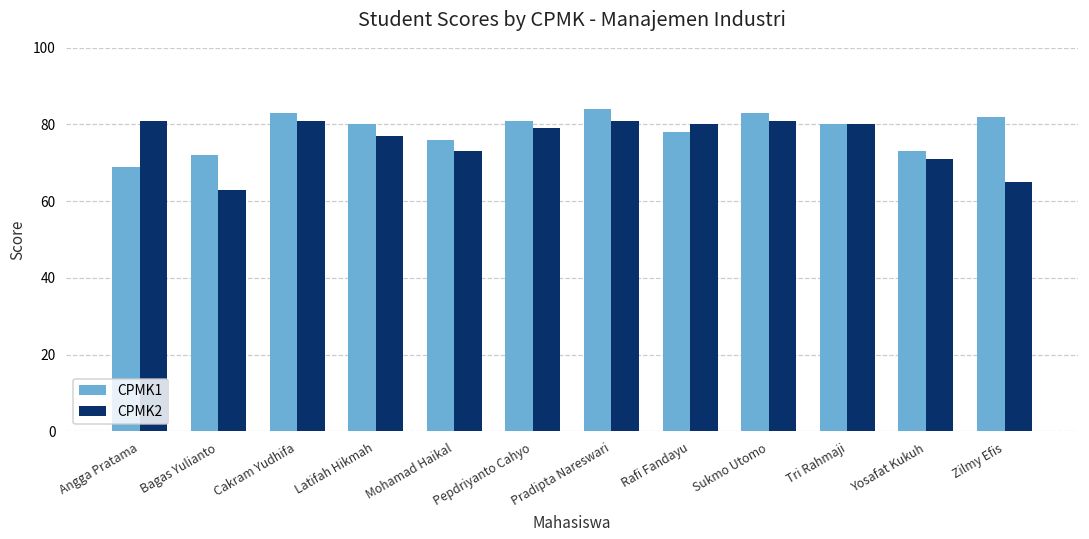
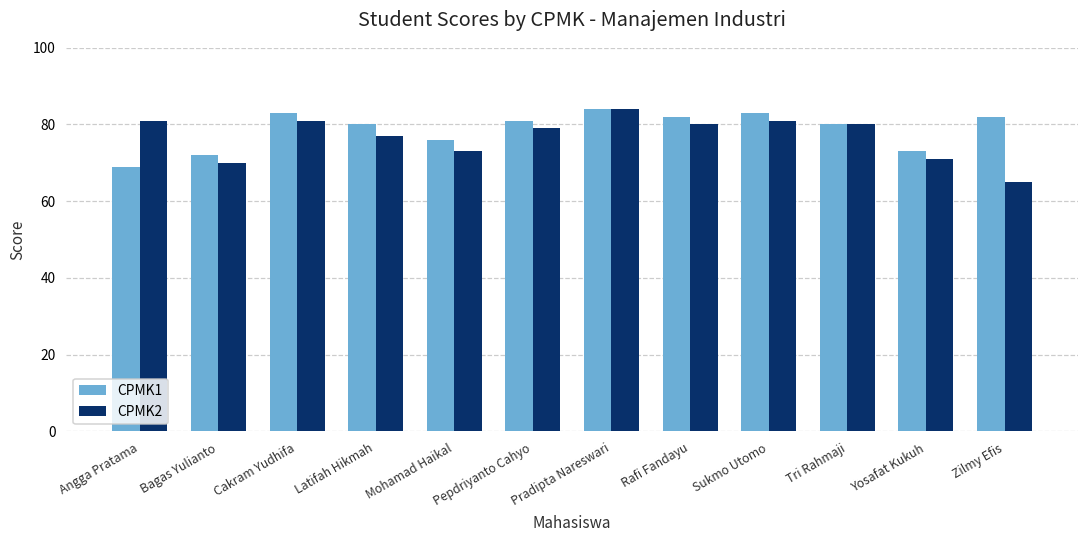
CPMK2, Bagas Yulianto: 63 -> 70
CPMK2, Pradipta Nareswari: 81 -> 84
CPMK1, Rafi Fandayu: 78 -> 82
